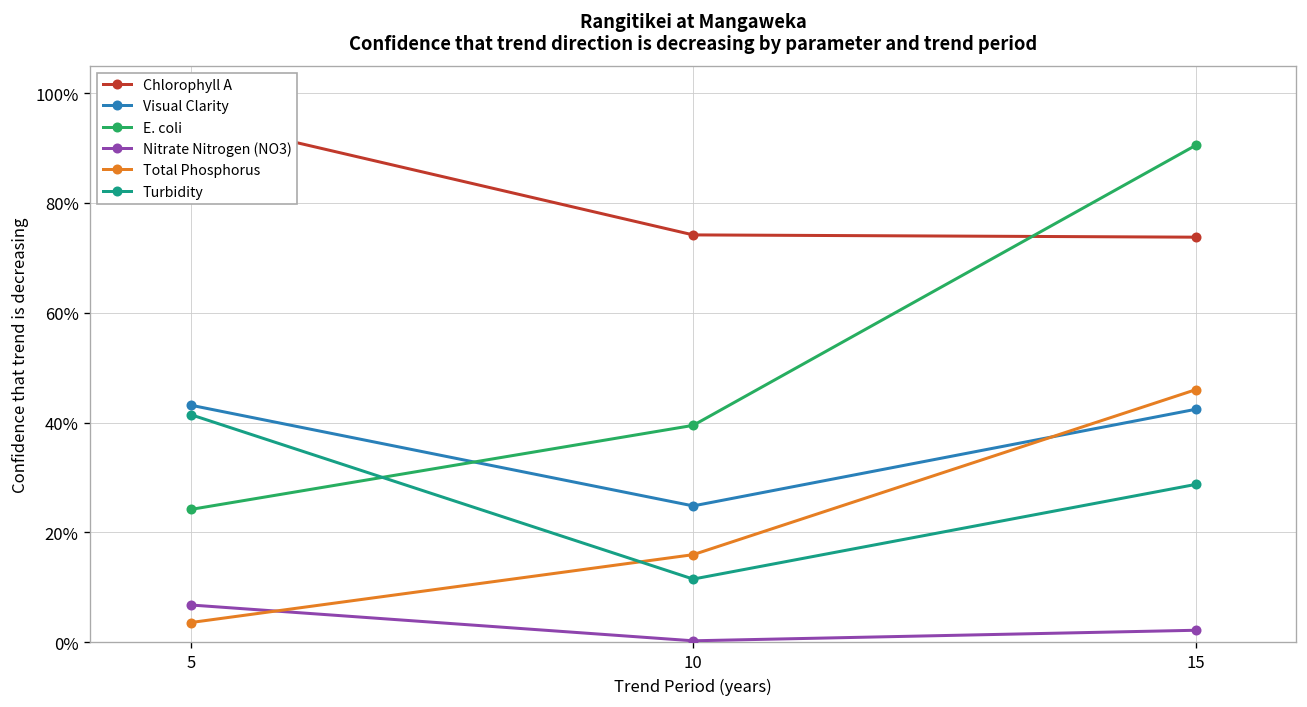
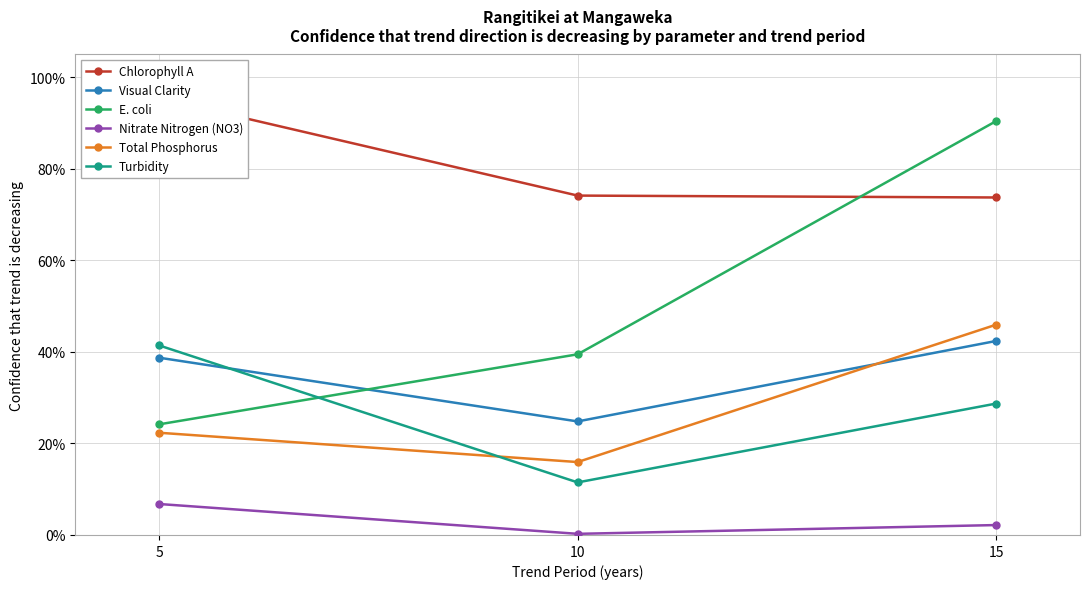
Visual Clarity, 5: 43% -> 39%
Total Phosphorus, 5: 4% -> 22%
